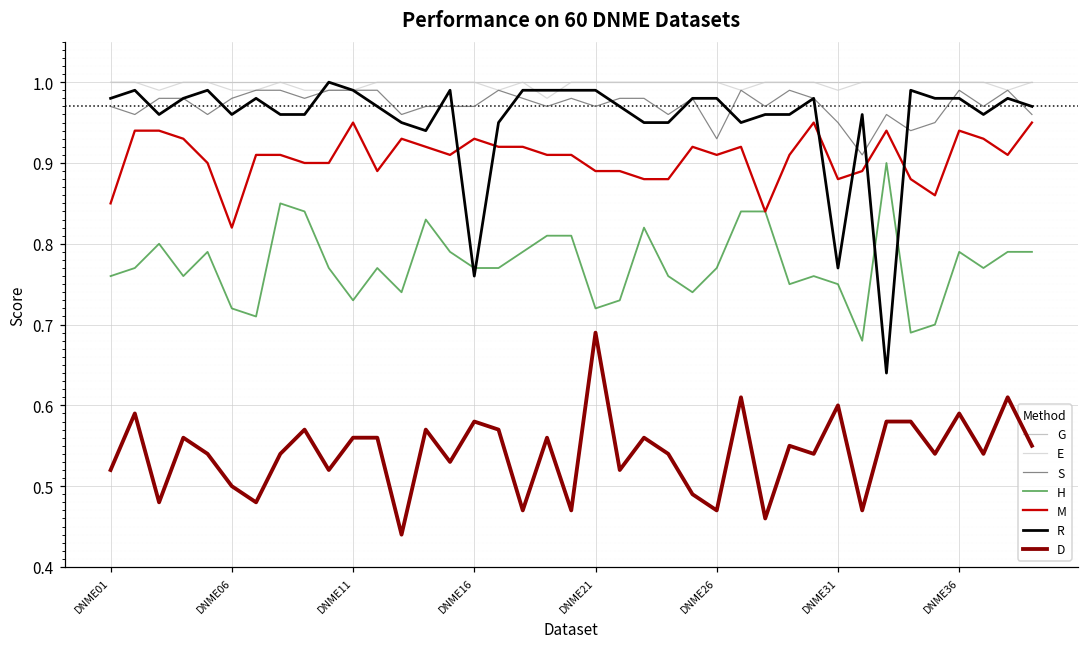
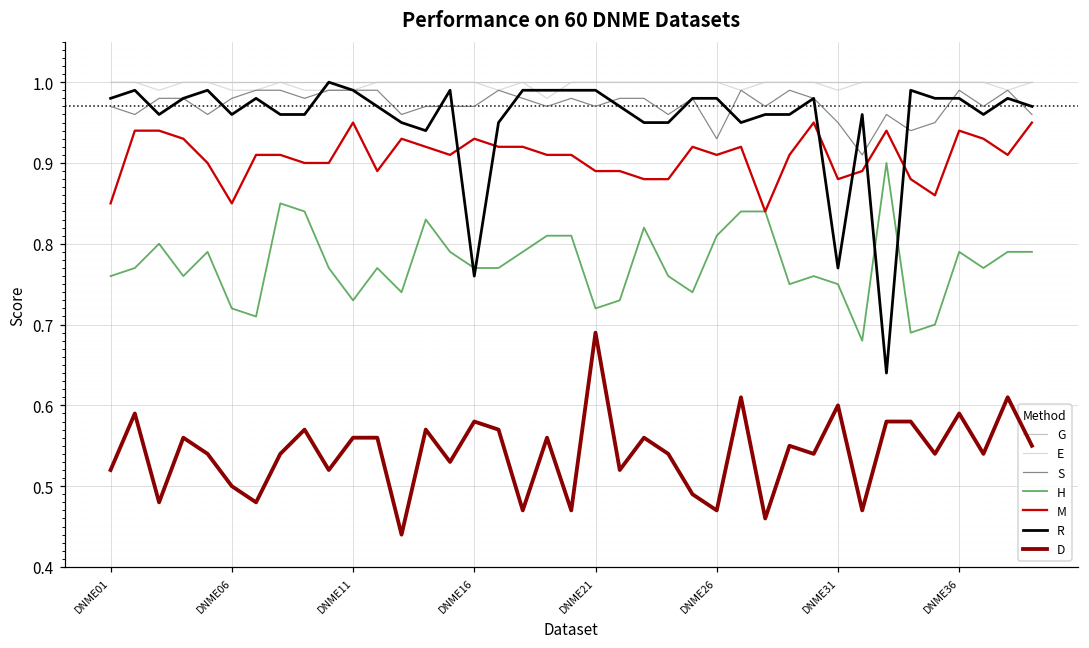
M, DNME06: 0.82 -> 0.85
H, DNME26: 0.77 -> 0.81
